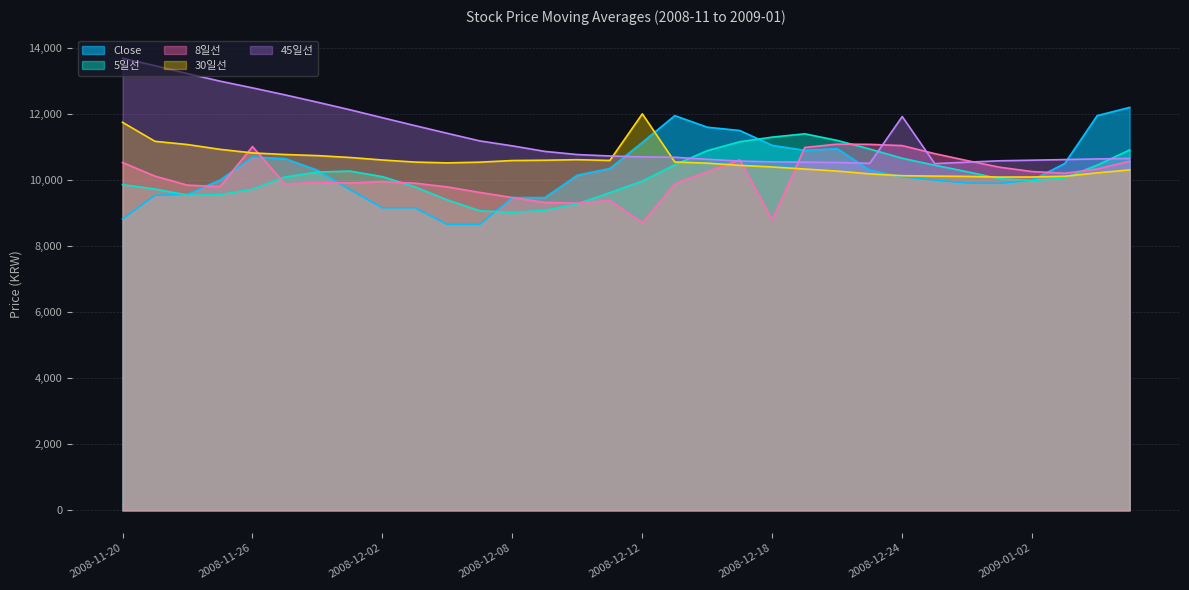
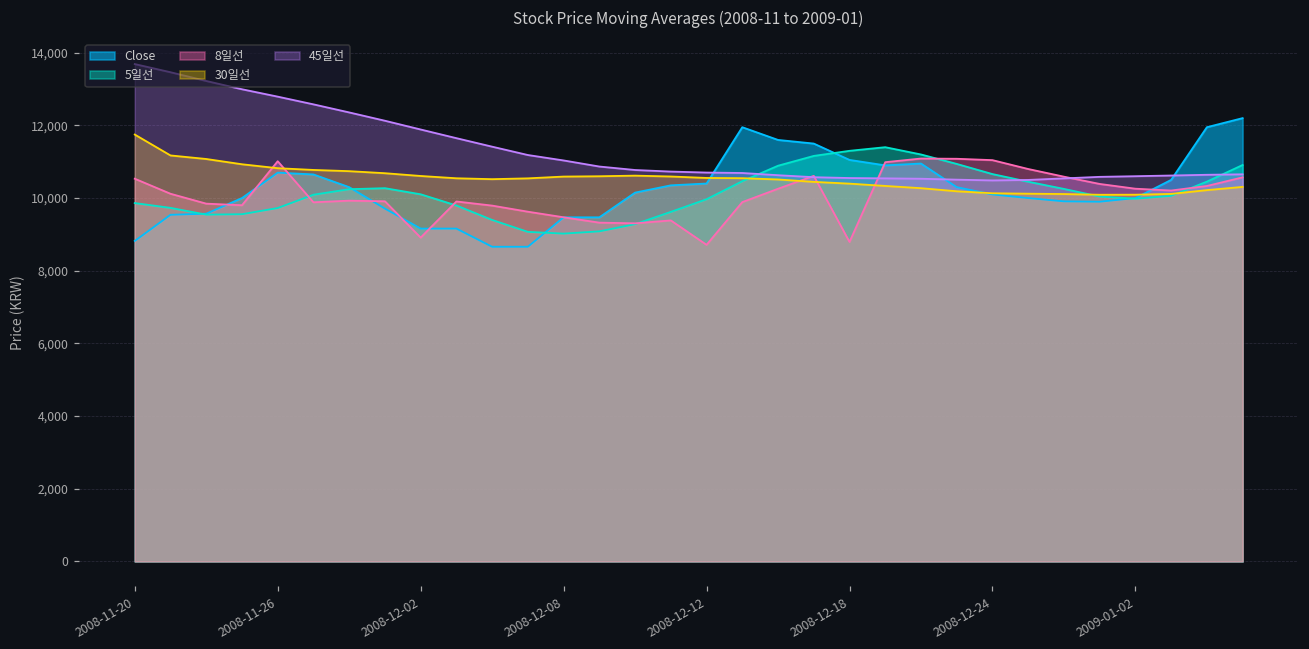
8일선, 2008-12-02: 10,000 -> 8,900
Close, 2008-12-12: 11,100 -> 10,400
30일선, 2008-12-12: 12,000 -> 10,600
45일선, 2008-12-24: 11,900 -> 10,500
